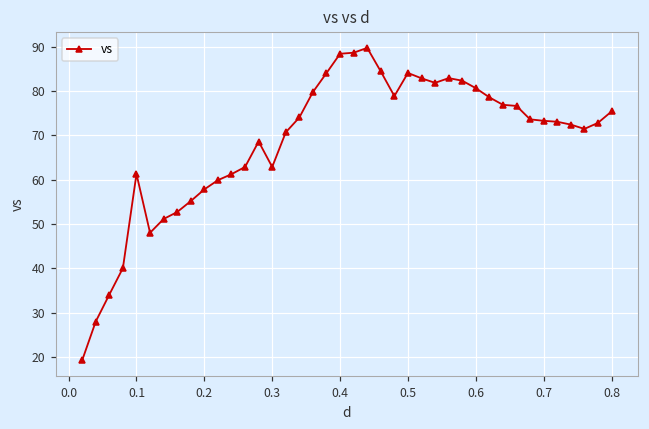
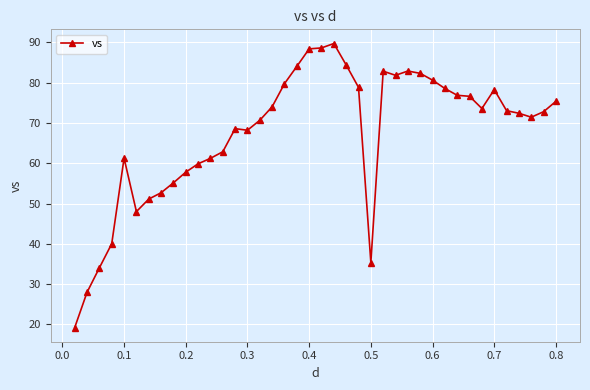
0.3: 63 -> 68
0.5: 84 -> 35
0.7: 73 -> 78
